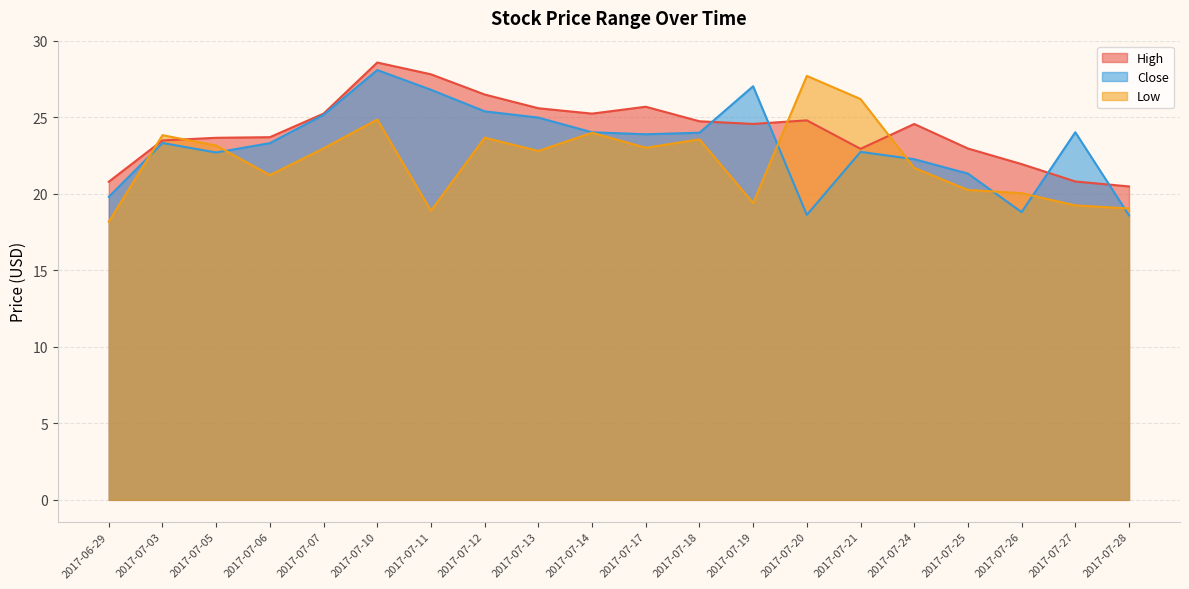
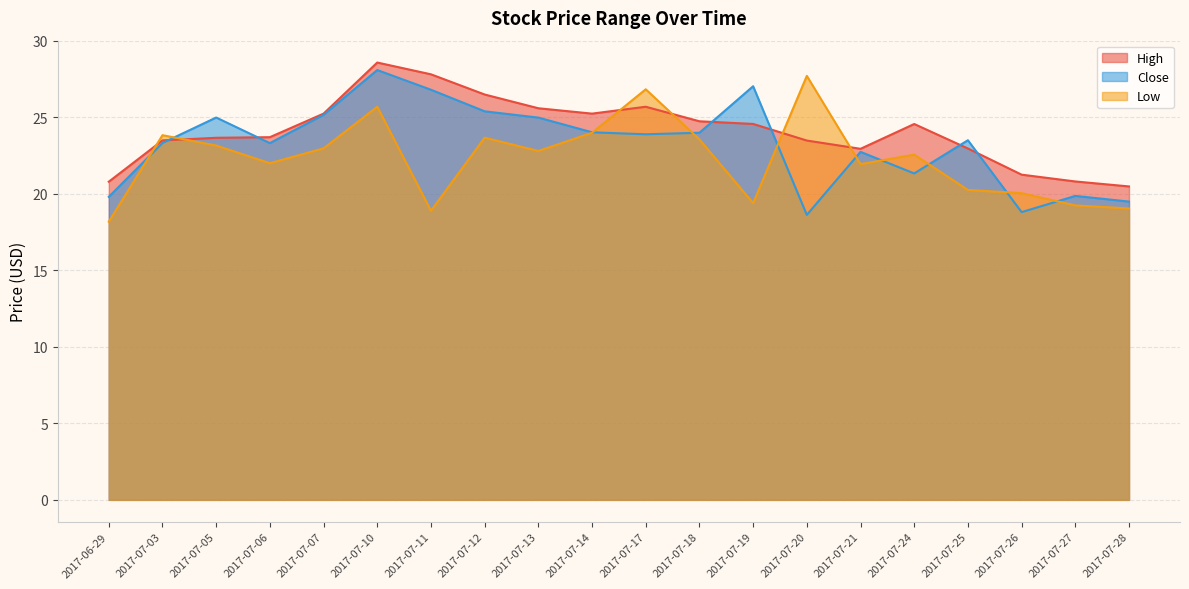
Close, 2017-07-05: 22.7 -> 25.0
Low, 2017-07-06: 21.2 -> 22.0
Low, 2017-07-10: 24.9 -> 25.7
Low, 2017-07-17: 23.0 -> 26.8
High, 2017-07-20: 24.8 -> 23.5
Low, 2017-07-21: 26.2 -> 22.0
Close, 2017-07-24: 22.3 -> 21.3
Low, 2017-07-24: 21.7 -> 22.6
Close, 2017-07-25: 21.3 -> 23.5
High, 2017-07-26: 22.0 -> 21.3
Close, 2017-07-27: 24.0 -> 19.9
Close, 2017-07-28: 18.6 -> 19.5
